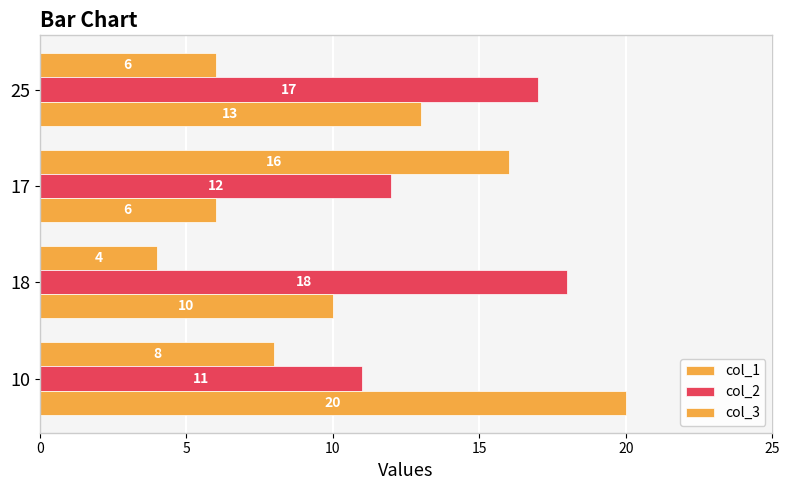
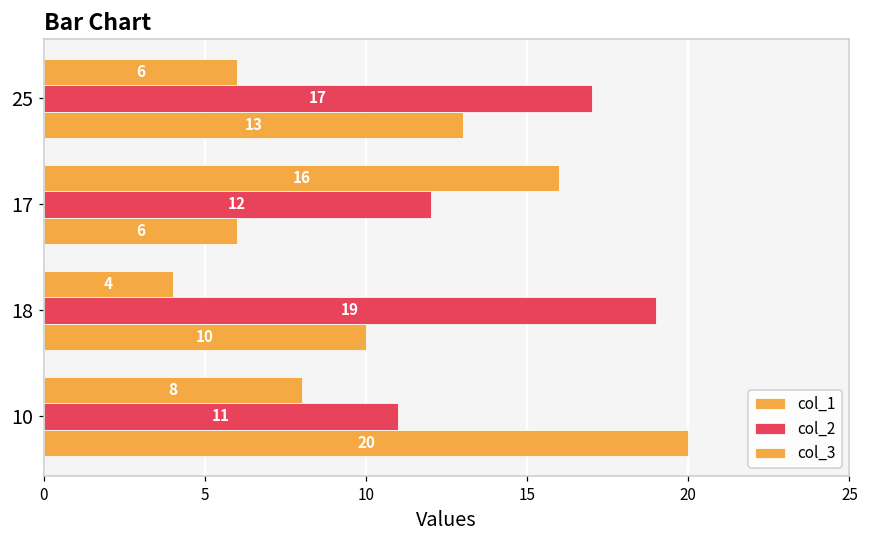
col_2, 18: 18 -> 19
